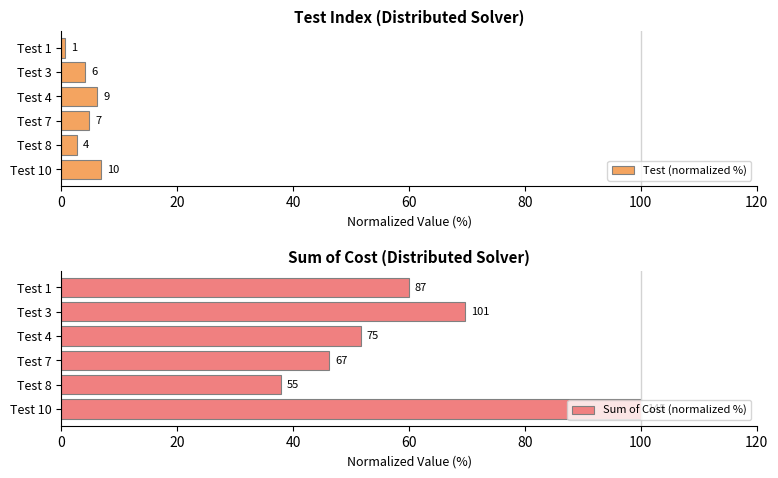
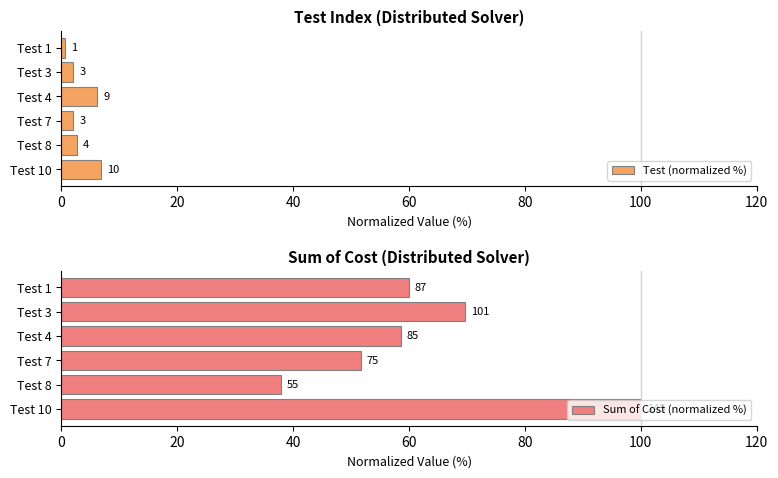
Test Index (Distributed Solver), Test 3: 6 -> 3
Test Index (Distributed Solver), Test 7: 7 -> 3
Sum of Cost (Distributed Solver), Test 4: 75 -> 85
Sum of Cost (Distributed Solver), Test 7: 67 -> 75
